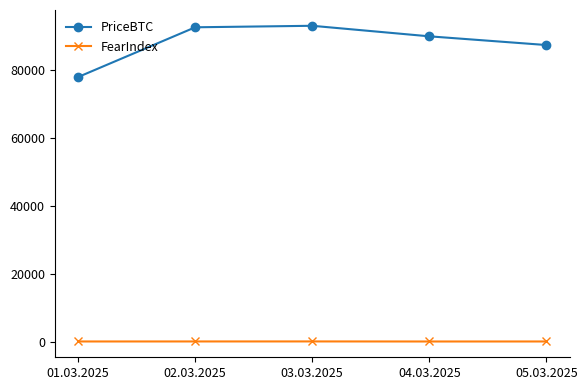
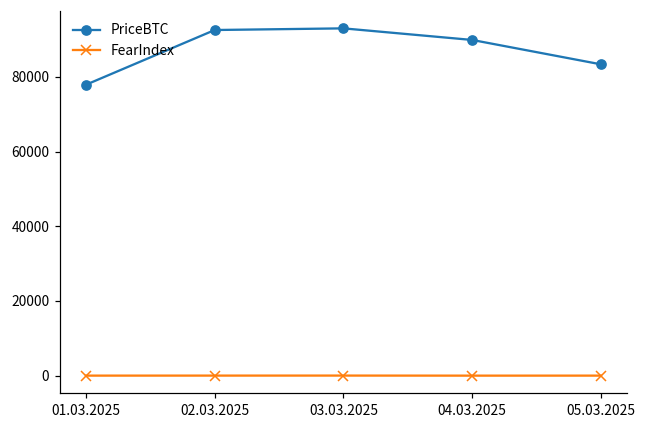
PriceBTC, 05.03.2025: 87000 -> 83000
